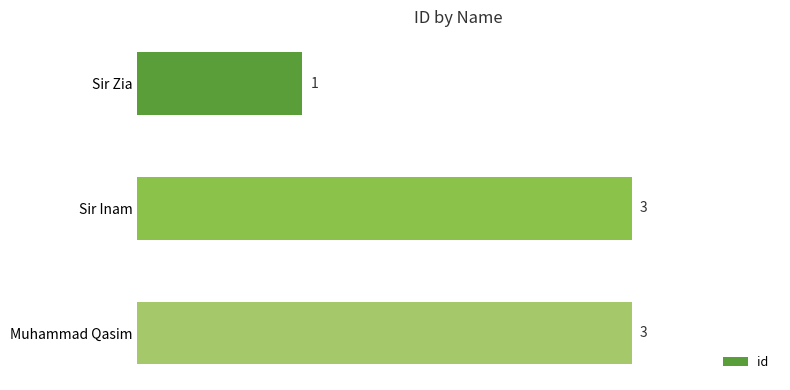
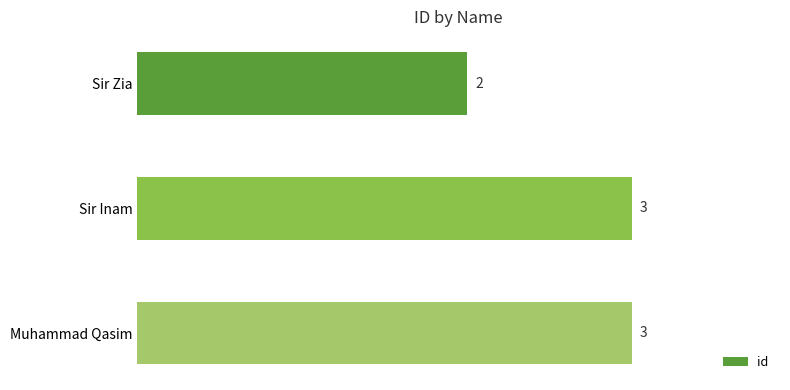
Sir Zia: 1 -> 2
